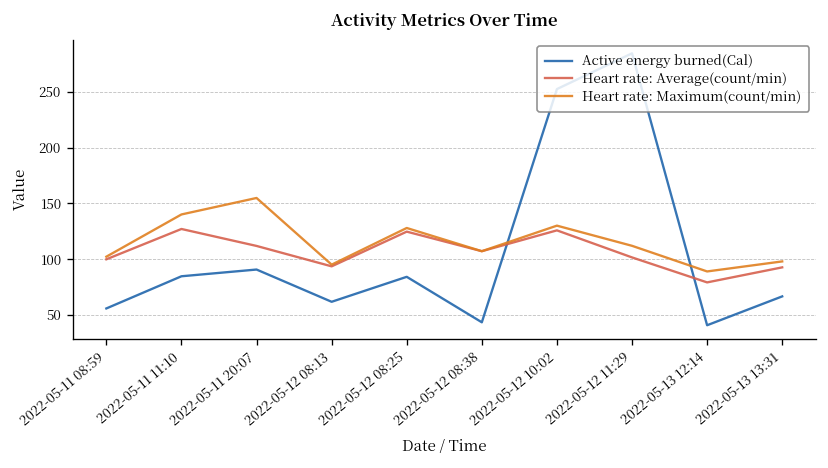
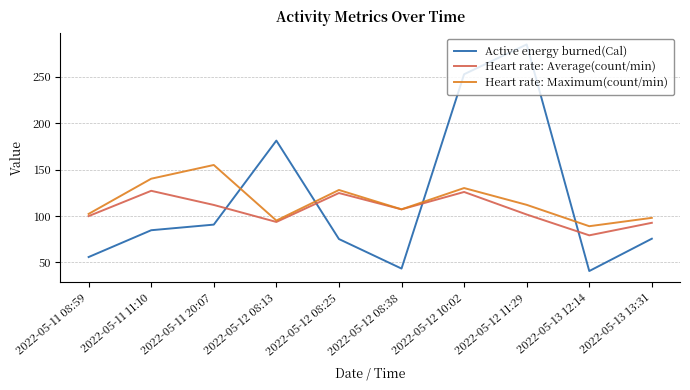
Active energy burned(Cal), 2022-05-12 08:13: 60 -> 180
Active energy burned(Cal), 2022-05-12 08:25: 84 -> 75
Active energy burned(Cal), 2022-05-13 13:31: 70 -> 80
